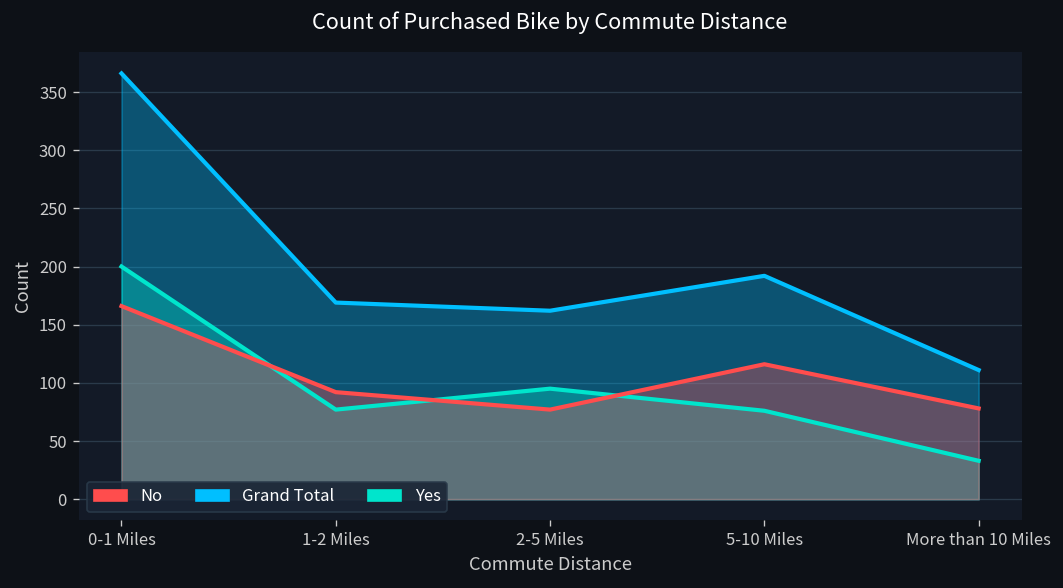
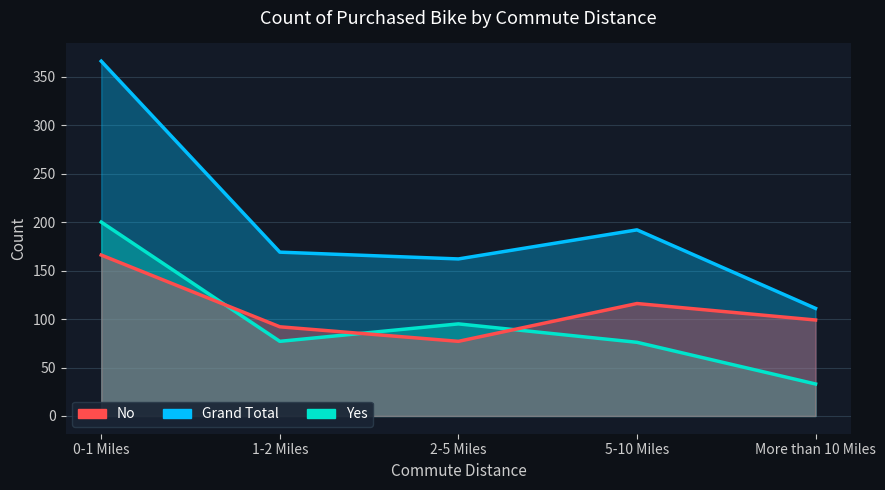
No, More than 10 Miles: 80 -> 100
